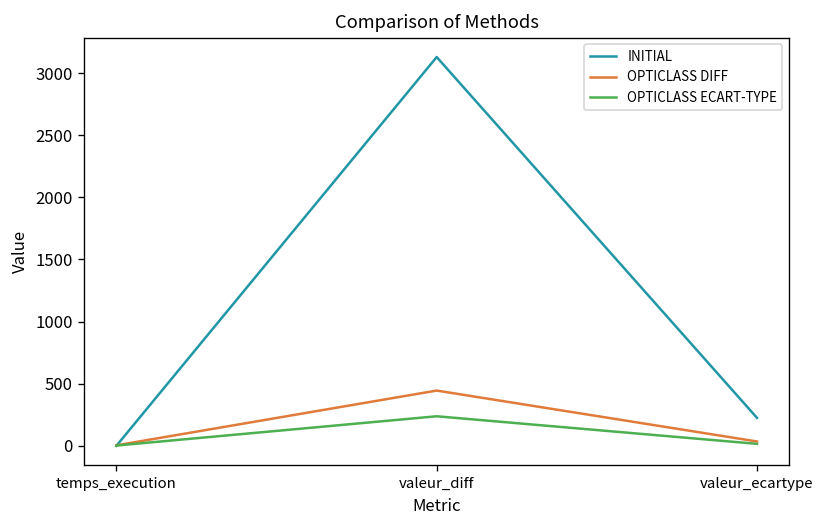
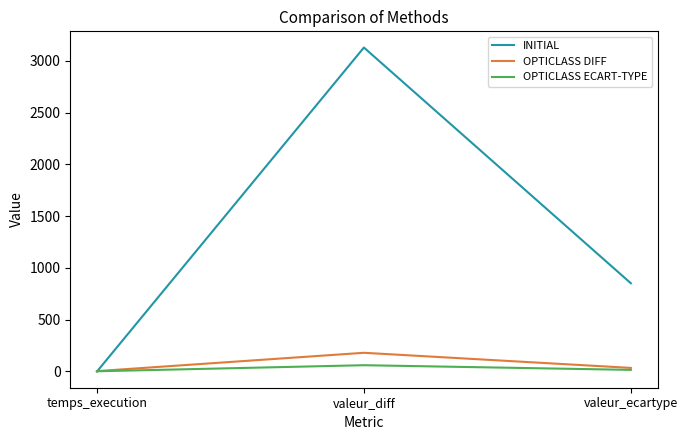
OPTICLASS DIFF, valeur_diff: 440 -> 180
OPTICLASS ECART-TYPE, valeur_diff: 240 -> 60
INITIAL, valeur_ecartype: 220 -> 850
